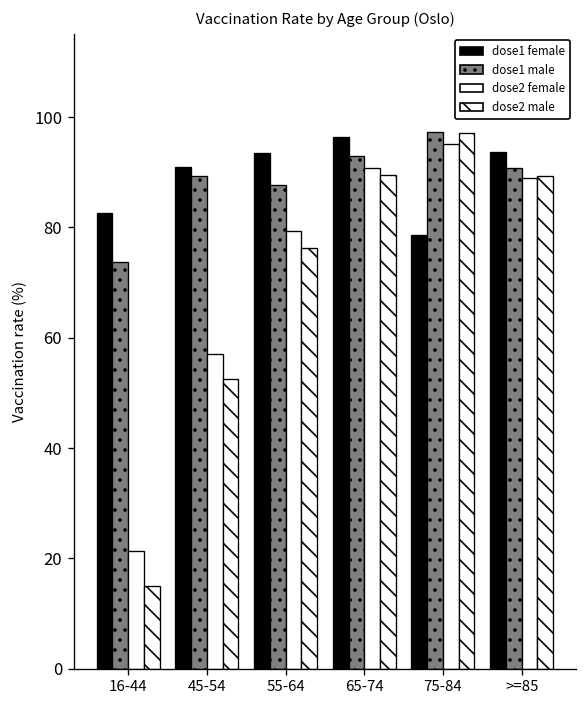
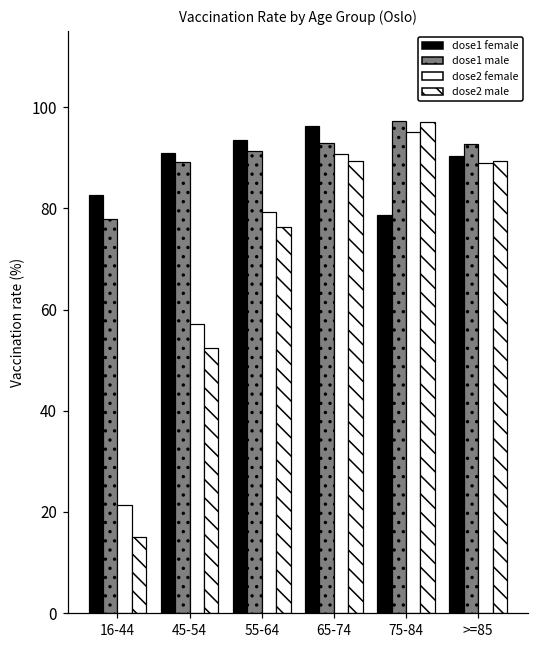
dose1 male, 16-44: 74 -> 78
dose1 male, 55-64: 88 -> 91
dose1 female, >=85: 94 -> 90
dose1 male, >=85: 91 -> 93
